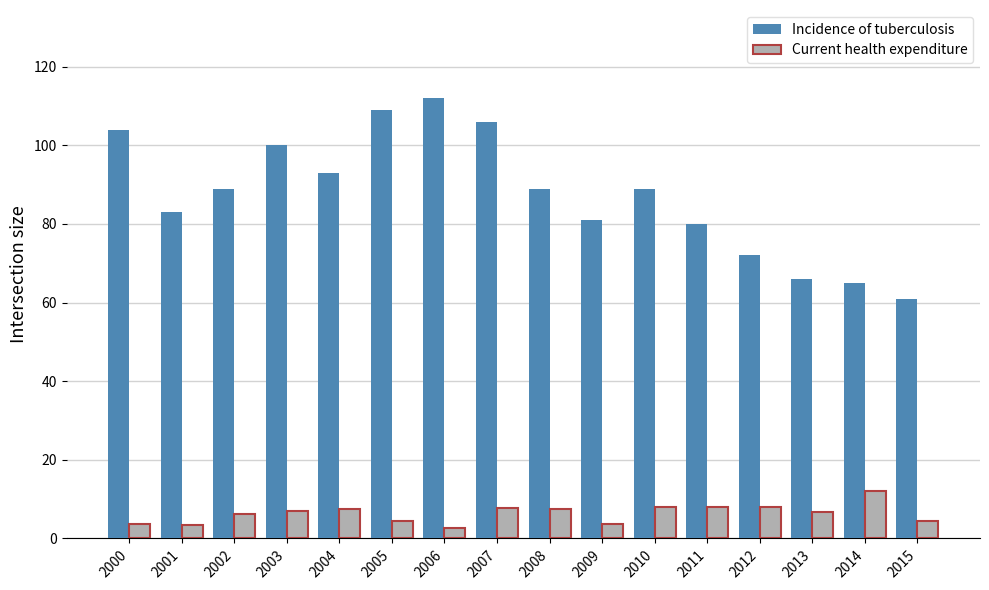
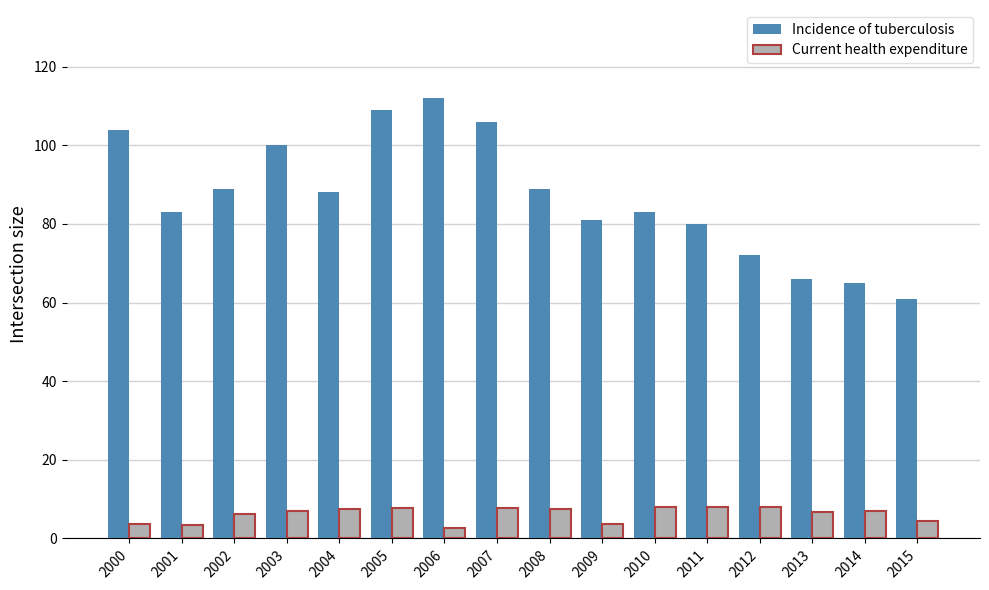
Incidence of tuberculosis, 2004: 93 -> 88
Current health expenditure, 2005: 4 -> 8
Incidence of tuberculosis, 2010: 89 -> 83
Current health expenditure, 2014: 12 -> 7
